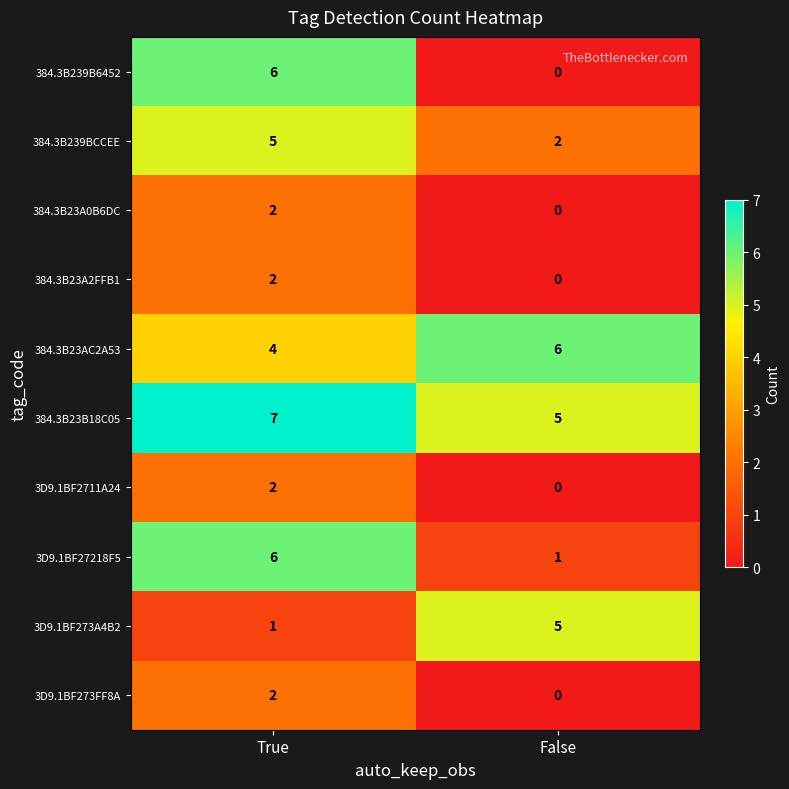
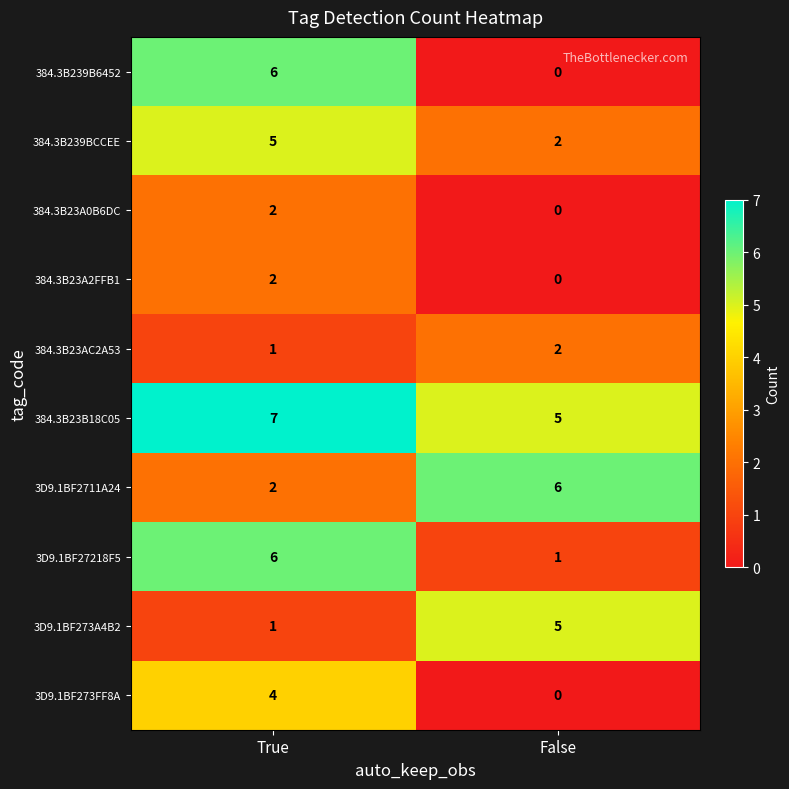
384.3B23AC2A53, True: 4 -> 1
384.3B23AC2A53, False: 6 -> 2
3D9.1BF2711A24, False: 0 -> 6
3D9.1BF273FF8A, True: 2 -> 4
